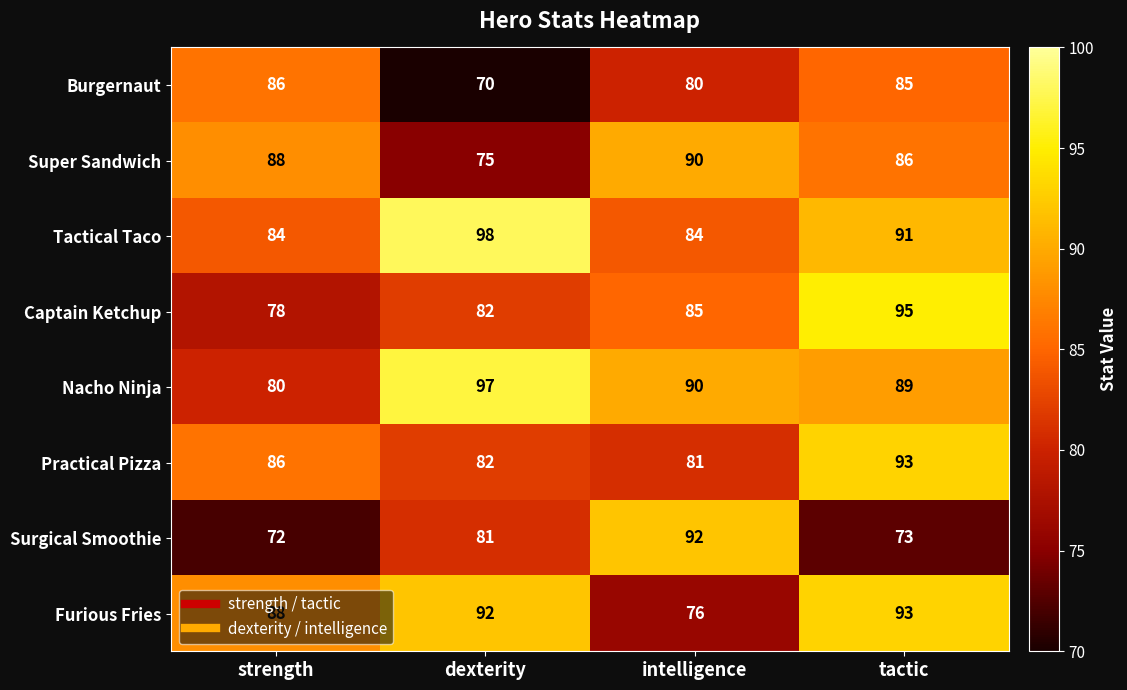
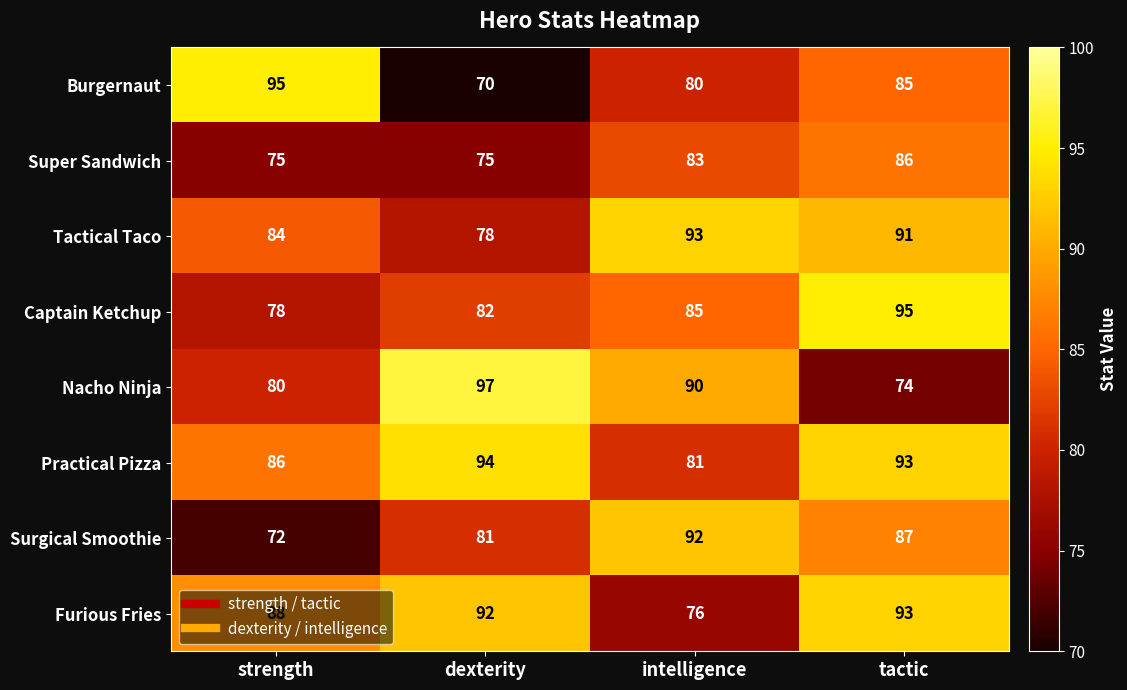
Burgernaut, strength: 86 -> 95
Super Sandwich, strength: 88 -> 75
Super Sandwich, intelligence: 90 -> 83
Tactical Taco, dexterity: 98 -> 78
Tactical Taco, intelligence: 84 -> 93
Nacho Ninja, tactic: 89 -> 74
Practical Pizza, dexterity: 82 -> 94
Surgical Smoothie, tactic: 73 -> 87
